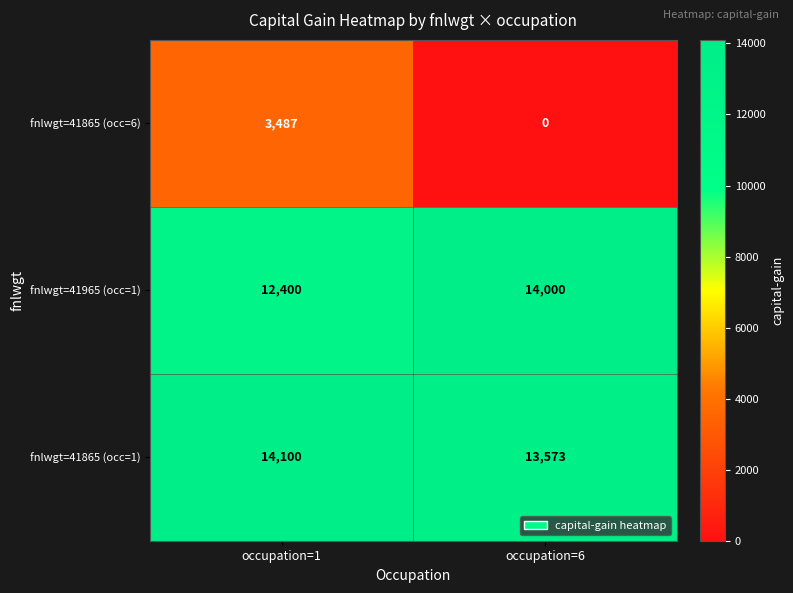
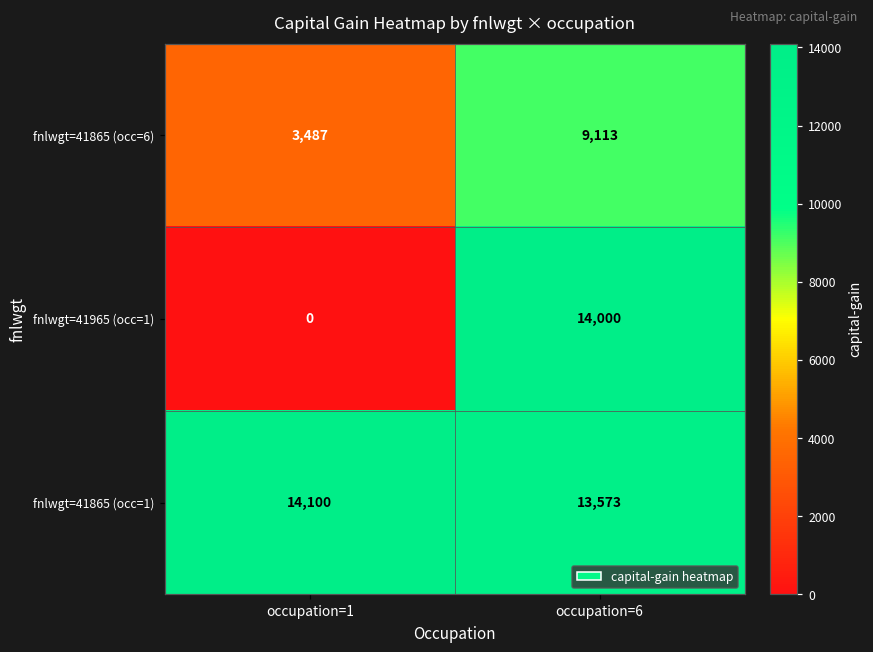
fnlwgt=41865 (occ=6), occupation=6: 0 -> 9,113
fnlwgt=41965 (occ=1), occupation=1: 12,400 -> 0
